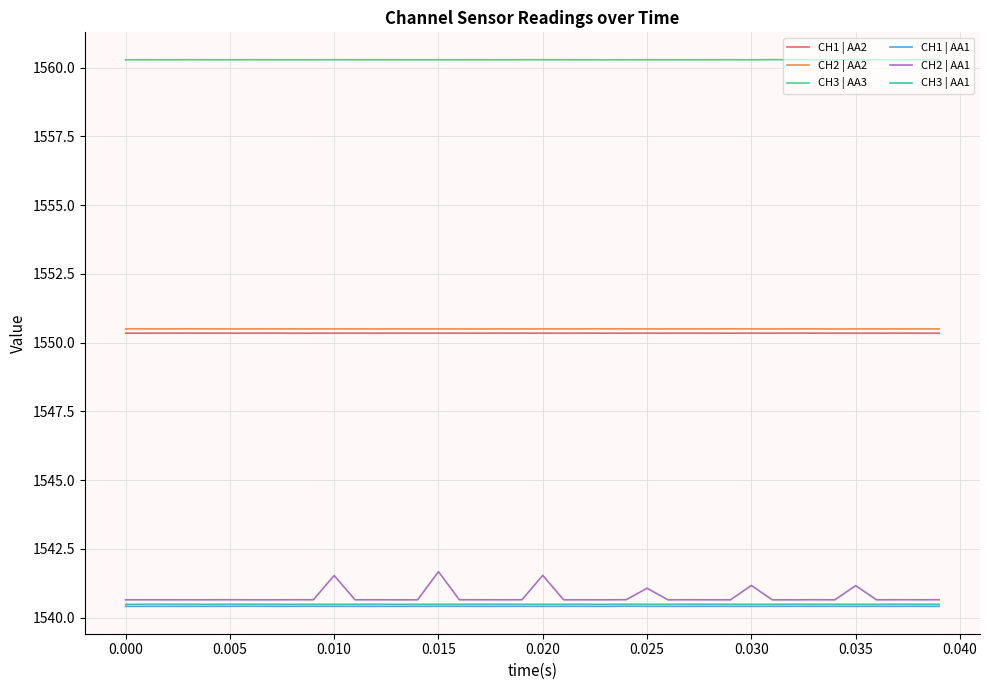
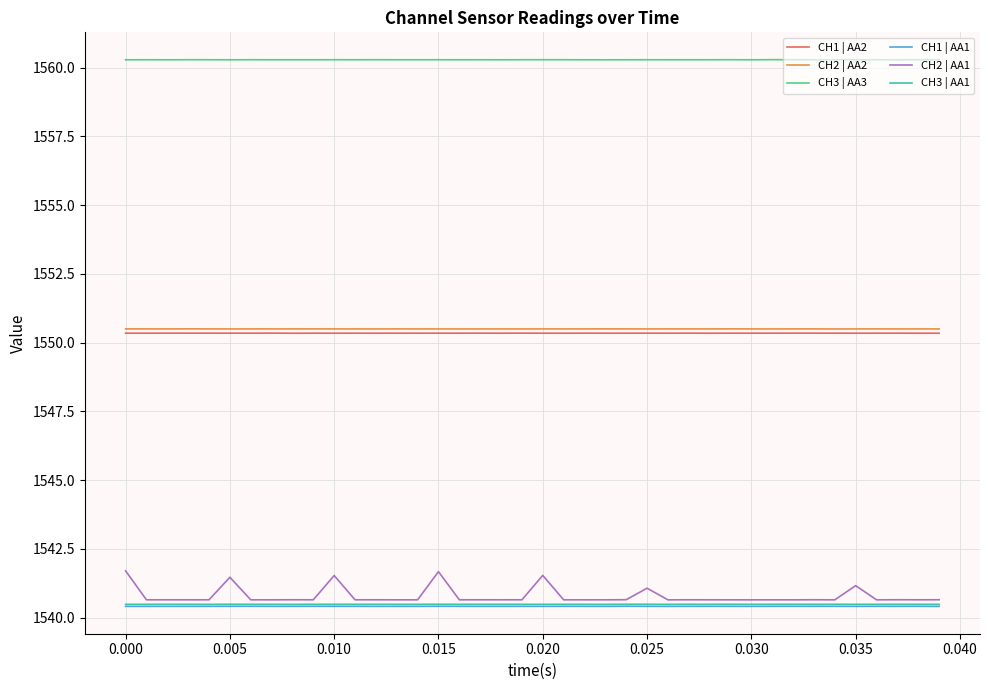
CH2 | AA1, 0.000: 1540.7 -> 1541.7
CH2 | AA1, 0.005: 1540.7 -> 1541.5
CH2 | AA1, 0.030: 1541.2 -> 1540.6
